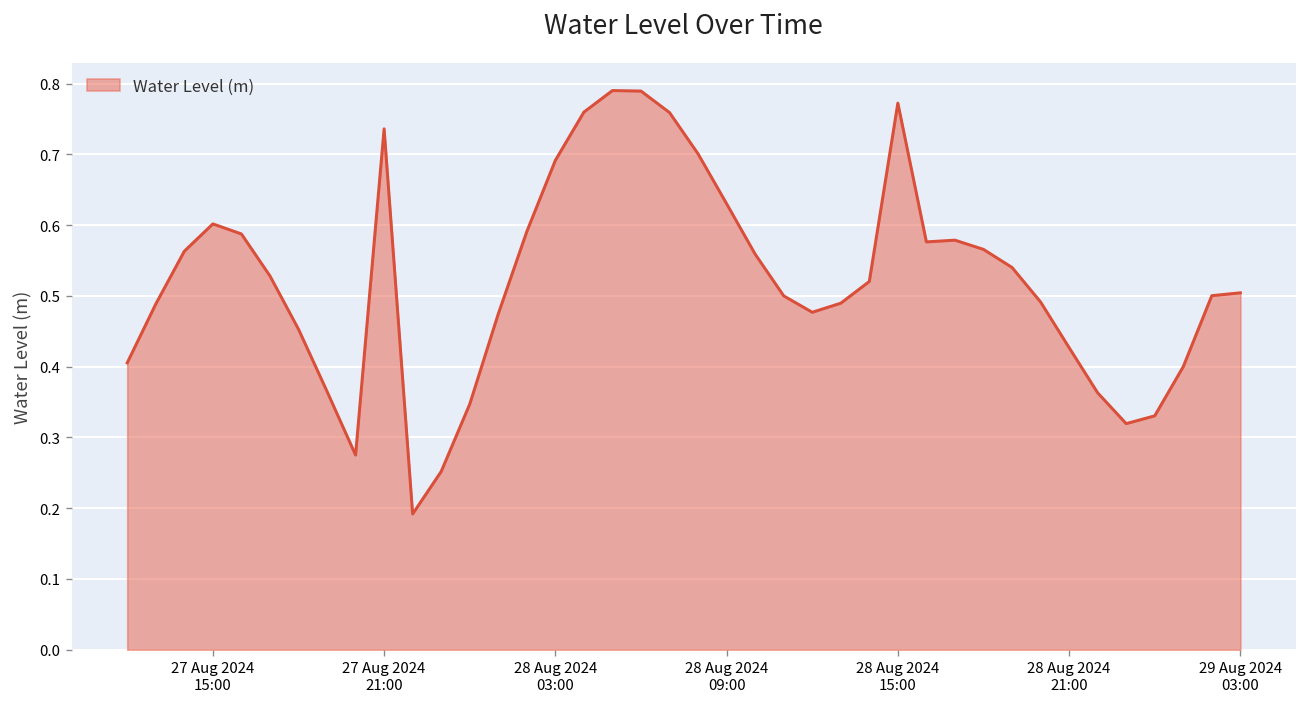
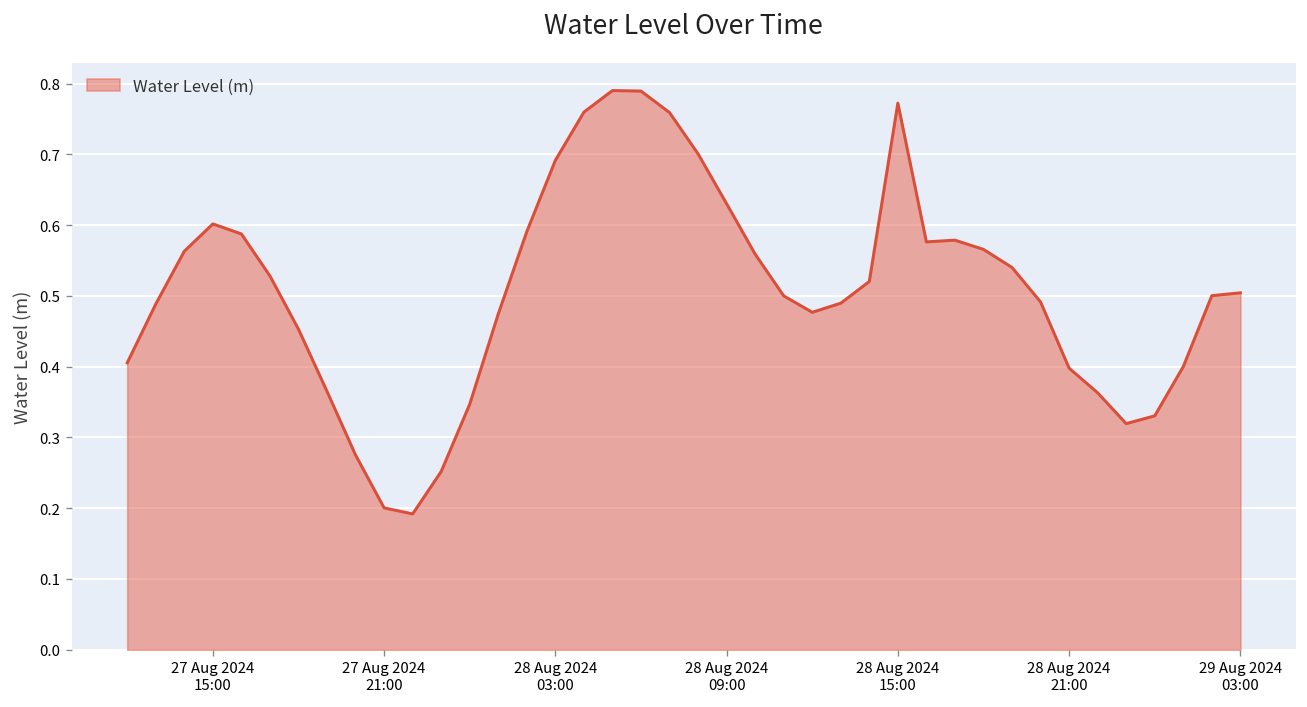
27 Aug 2024 21:00: 0.74 -> 0.20
28 Aug 2024 21:00: 0.43 -> 0.40
